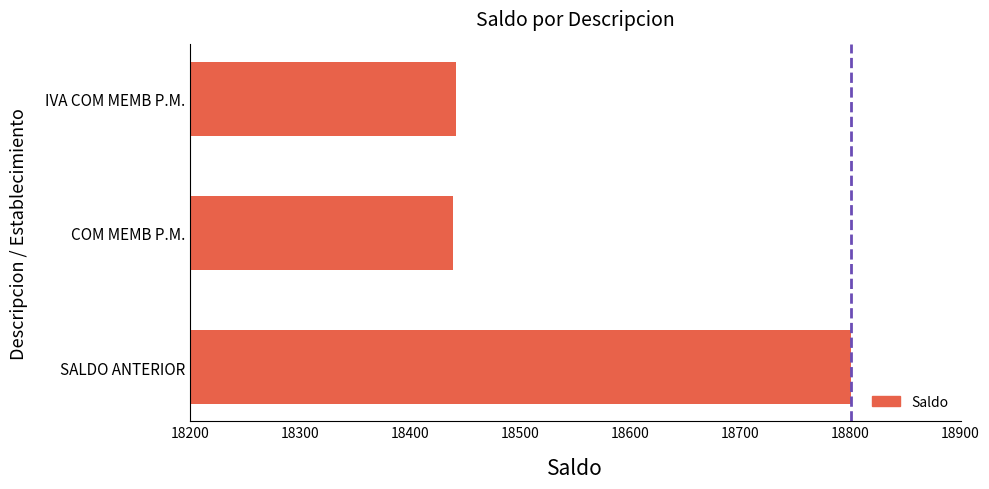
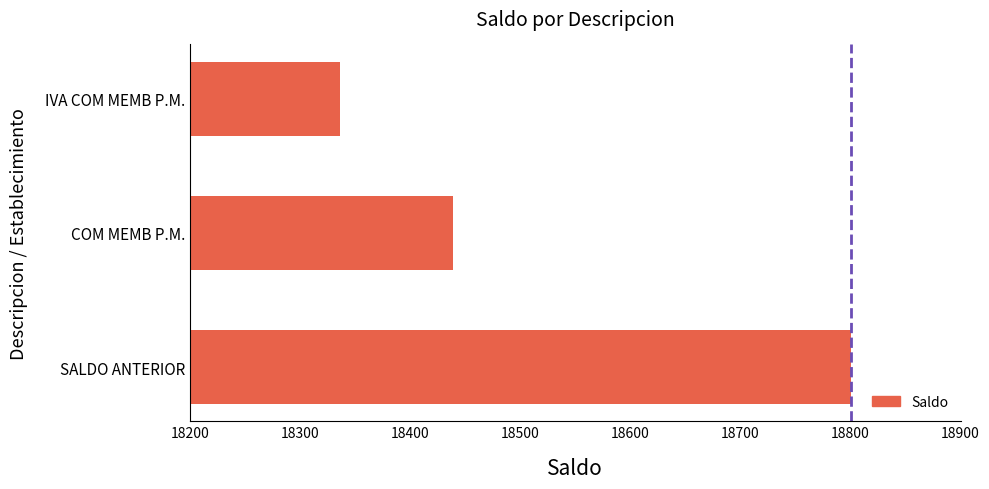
IVA COM MEMB P.M.: 18442 -> 18336
